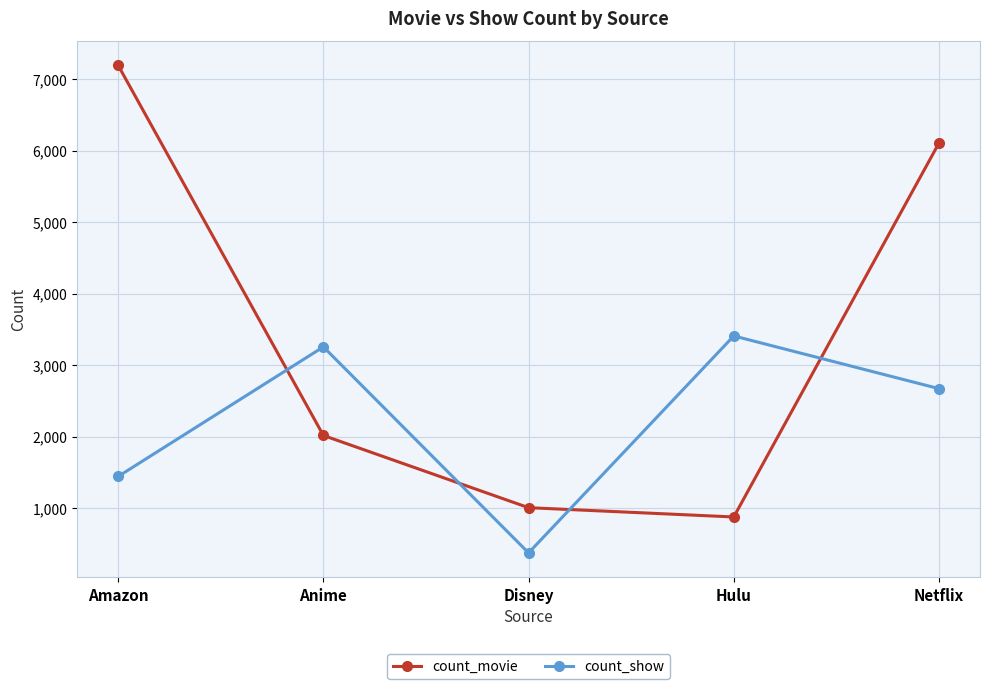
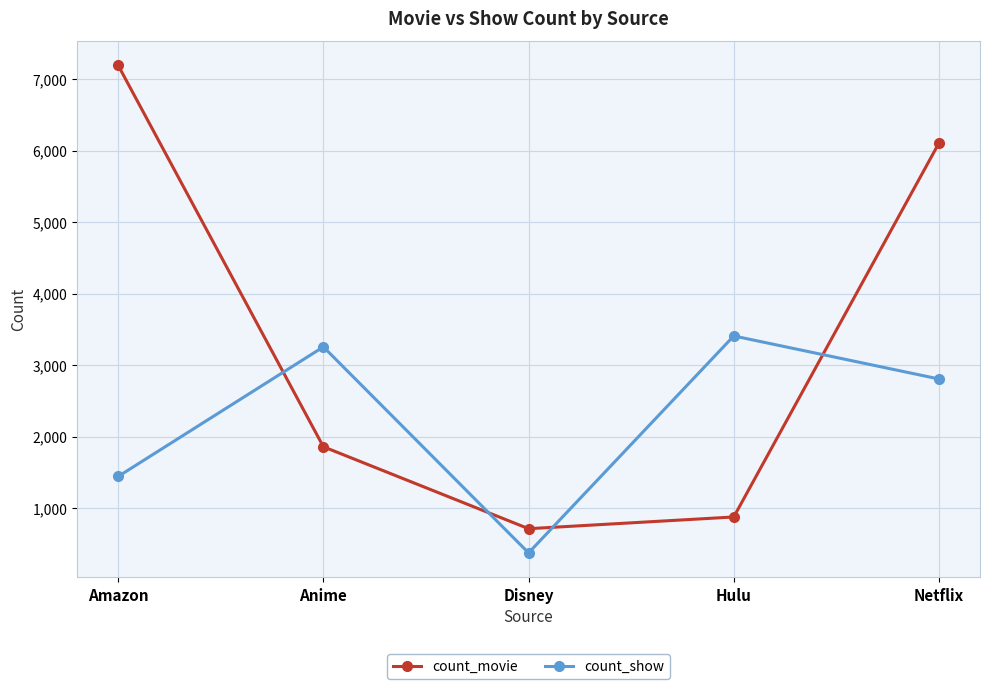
count_movie, Anime: 2,000 -> 1,900
count_movie, Disney: 1,000 -> 700
count_show, Netflix: 2,700 -> 2,800
